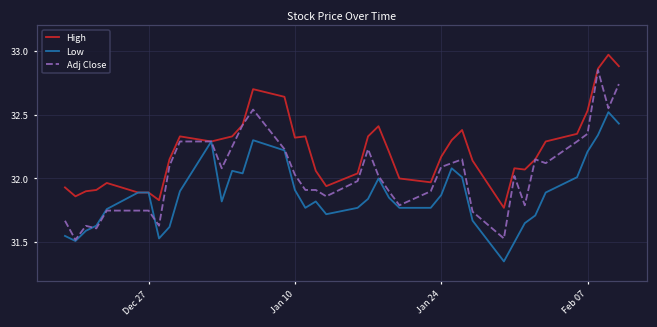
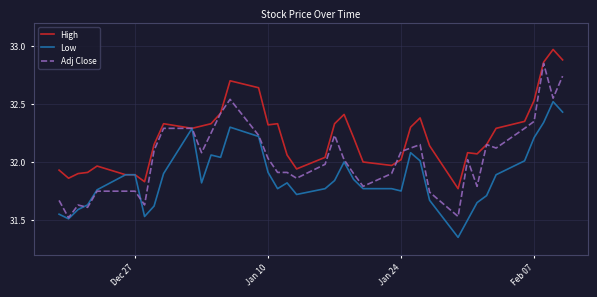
High, Jan 24: 32.17 -> 32.02
Low, Jan 24: 31.87 -> 31.75
